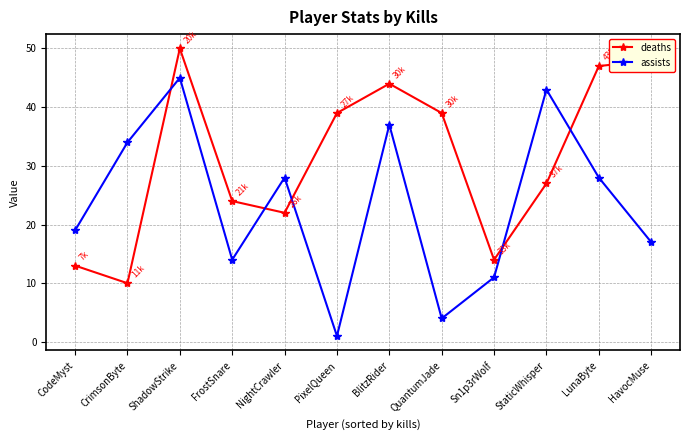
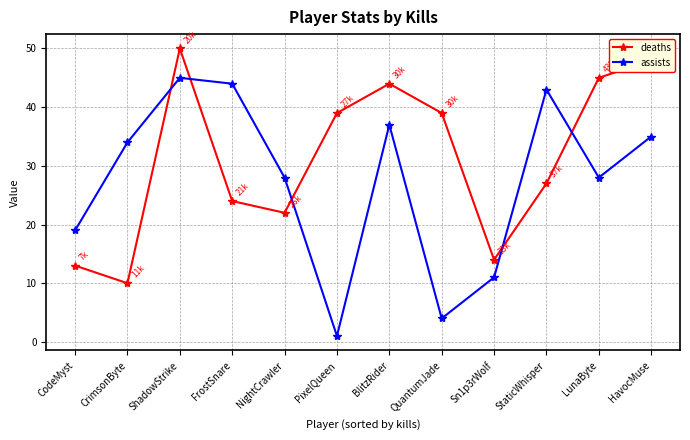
assists, FrostSnare: 14 -> 44
deaths, LunaByte: 47 -> 45
assists, HavocMuse: 17 -> 35
